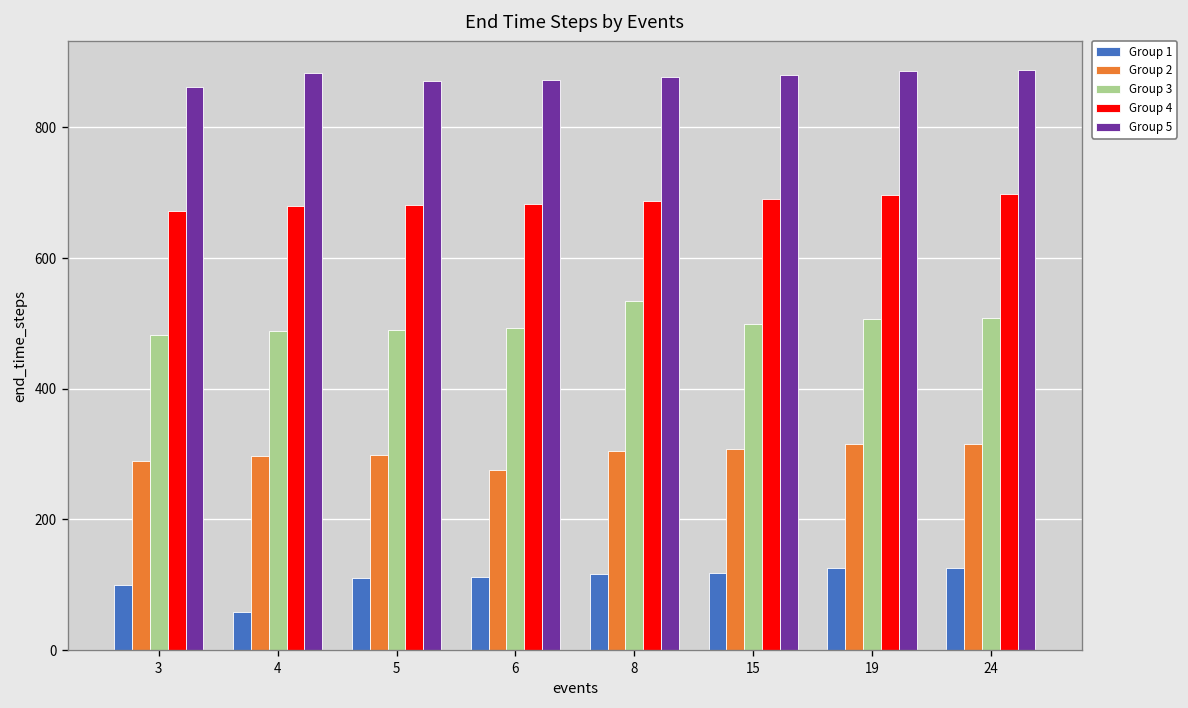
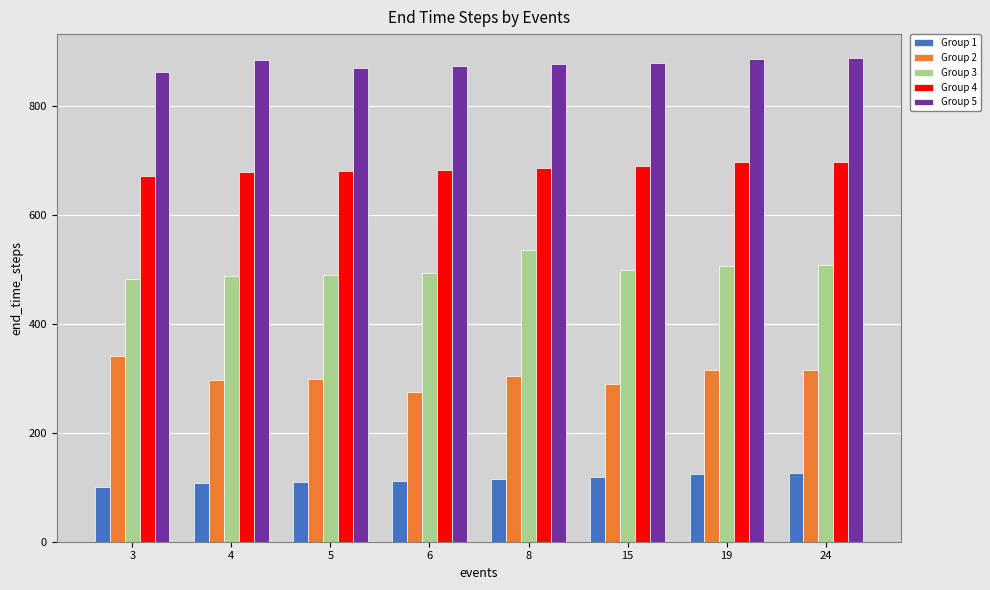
Group 2, 3: 290 -> 340
Group 1, 4: 60 -> 110
Group 2, 15: 310 -> 290
